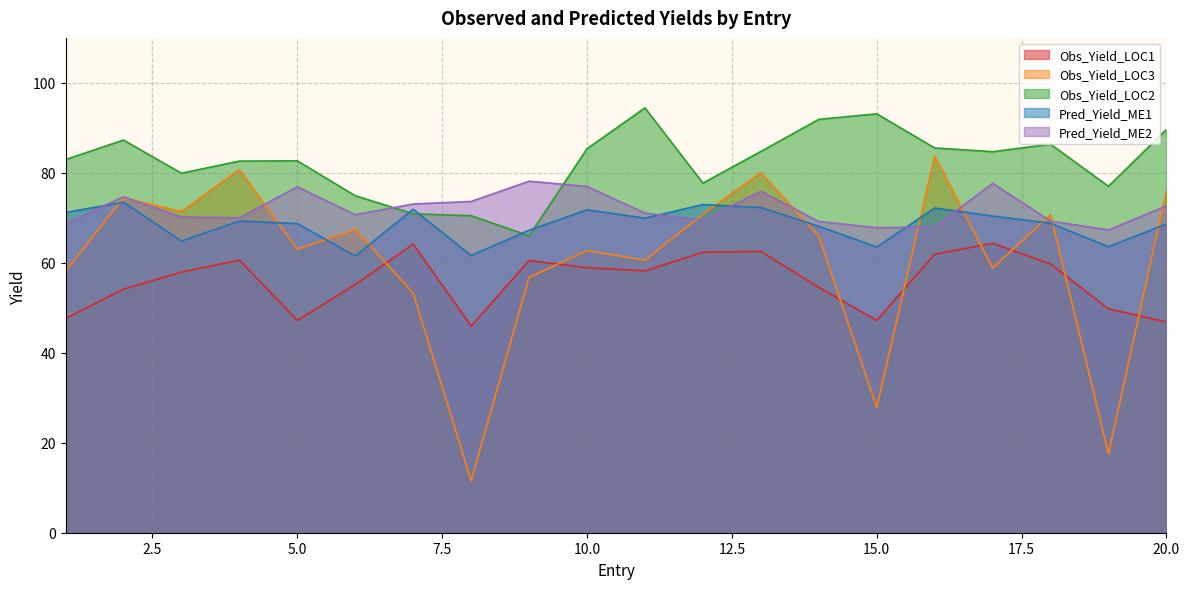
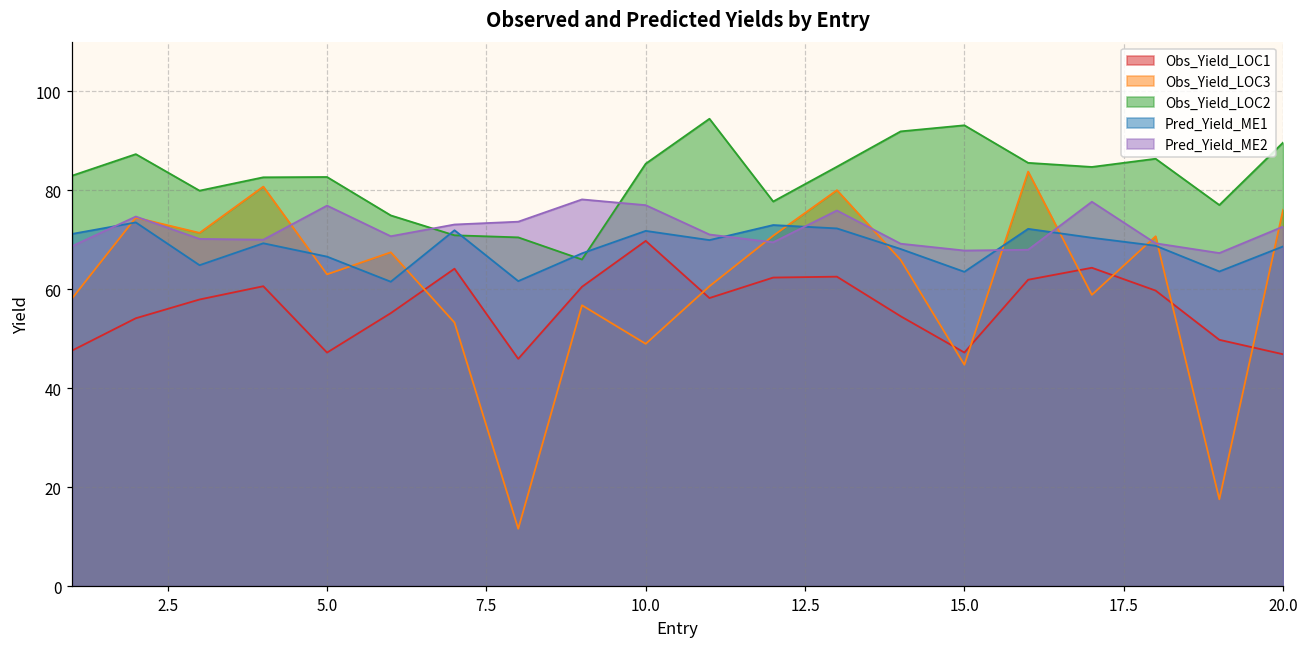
Pred_Yield_ME1, 5.0: 69 -> 67
Obs_Yield_LOC1, 10.0: 59 -> 70
Obs_Yield_LOC3, 10.0: 63 -> 49
Obs_Yield_LOC3, 15.0: 28 -> 45
